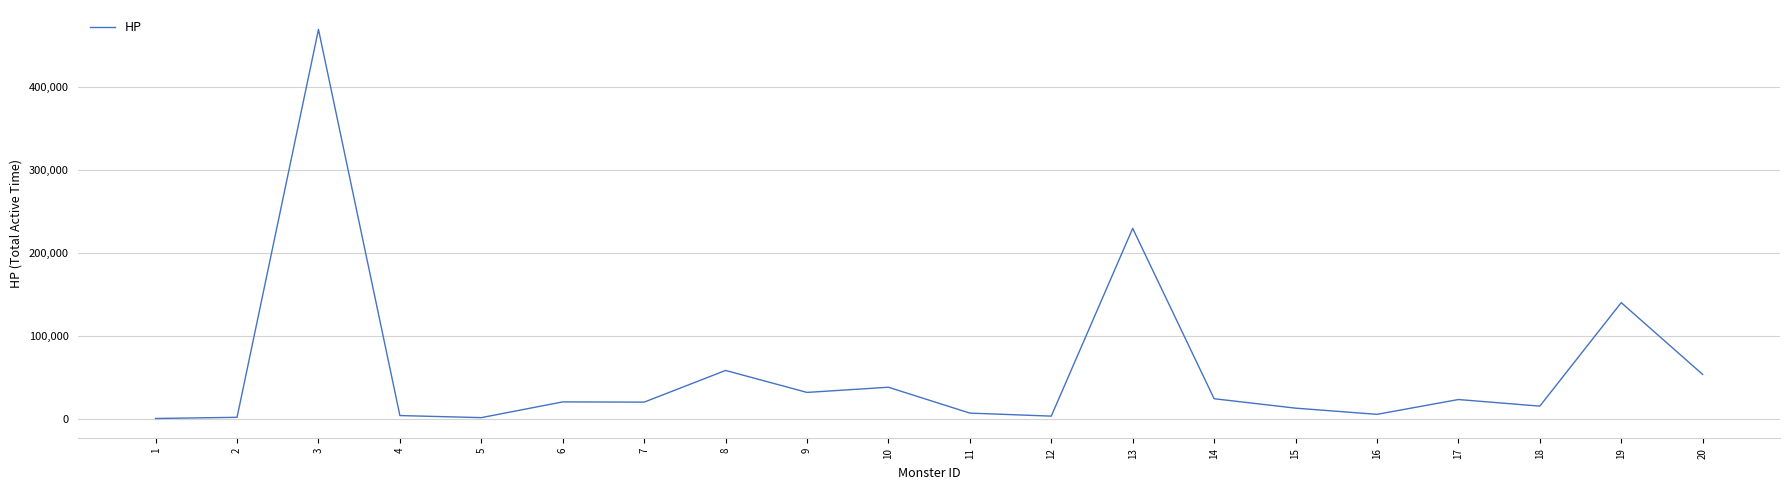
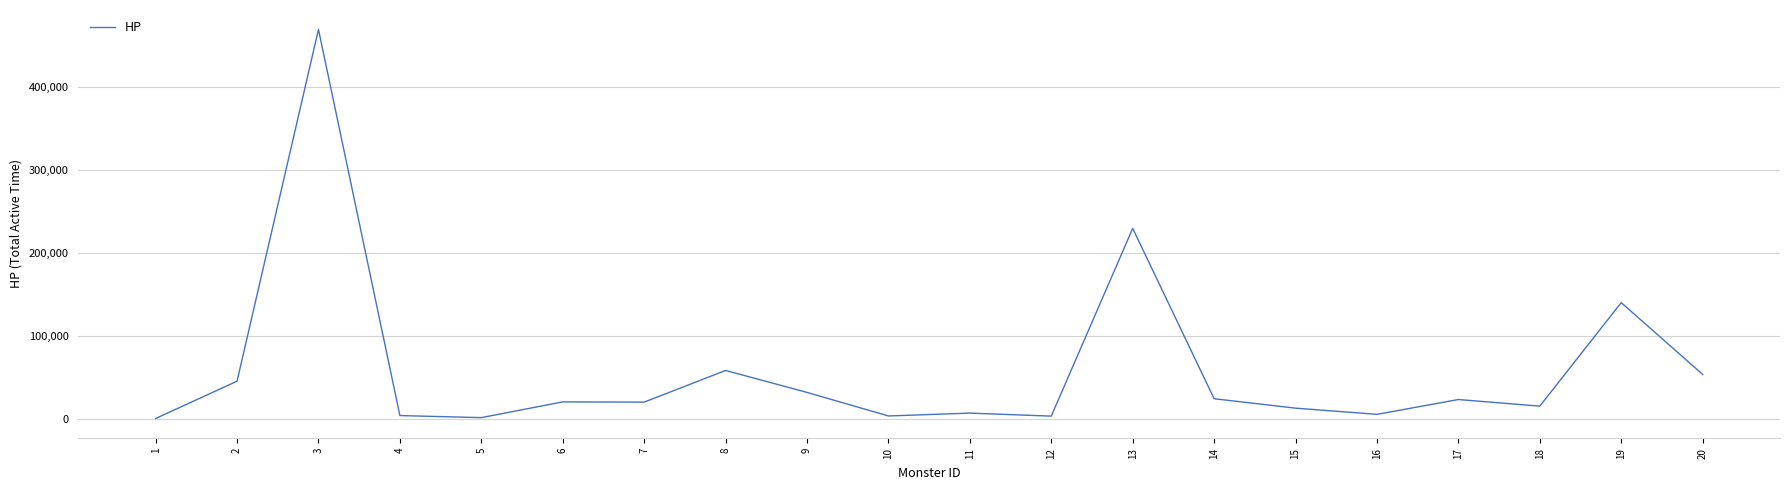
2: 0 -> 50,000
10: 40,000 -> 0
